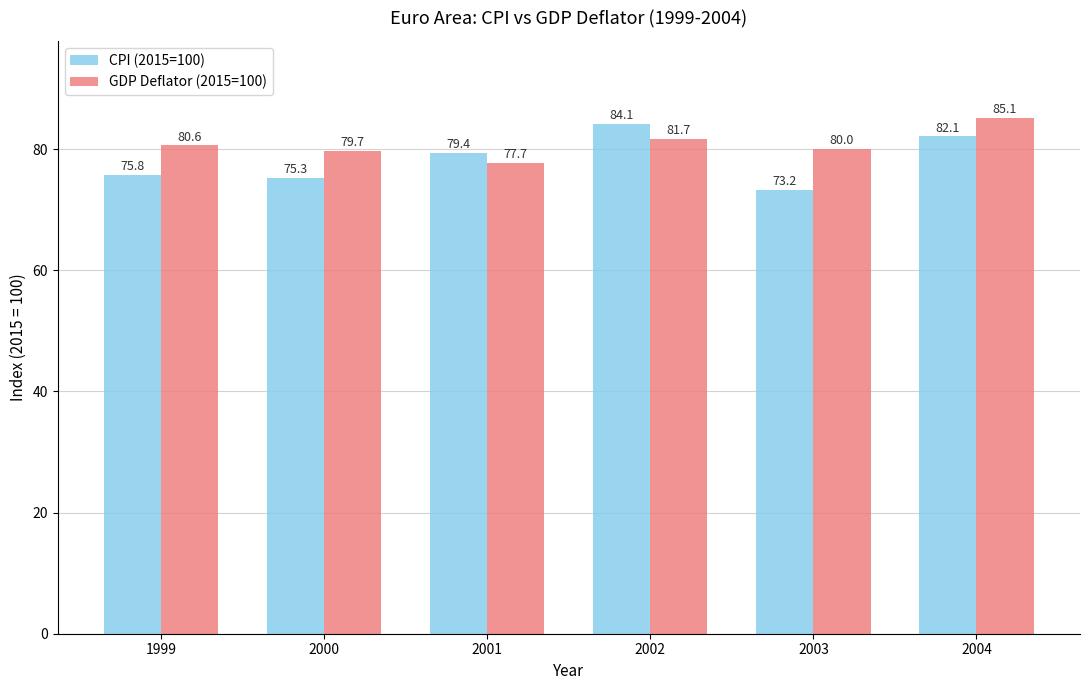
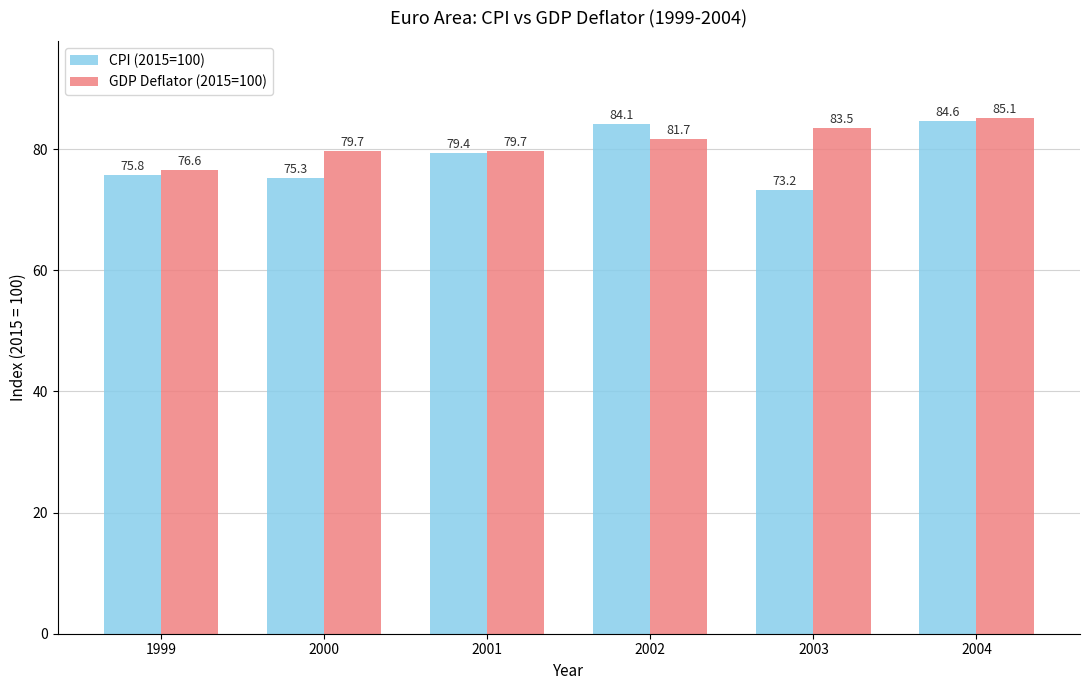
GDP Deflator (2015=100), 1999: 80.6 -> 76.6
GDP Deflator (2015=100), 2001: 77.7 -> 79.7
GDP Deflator (2015=100), 2003: 80.0 -> 83.5
CPI (2015=100), 2004: 82.1 -> 84.6
